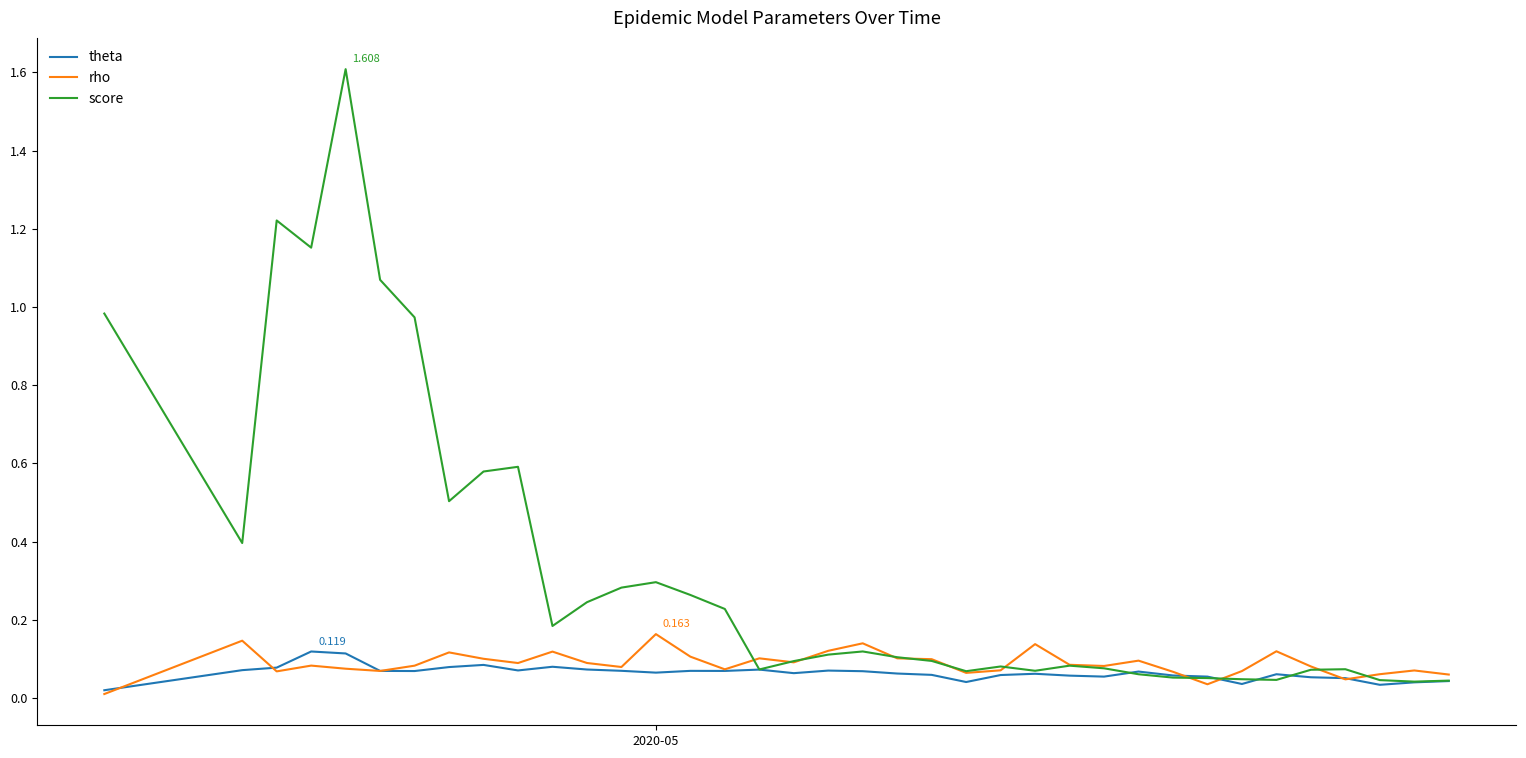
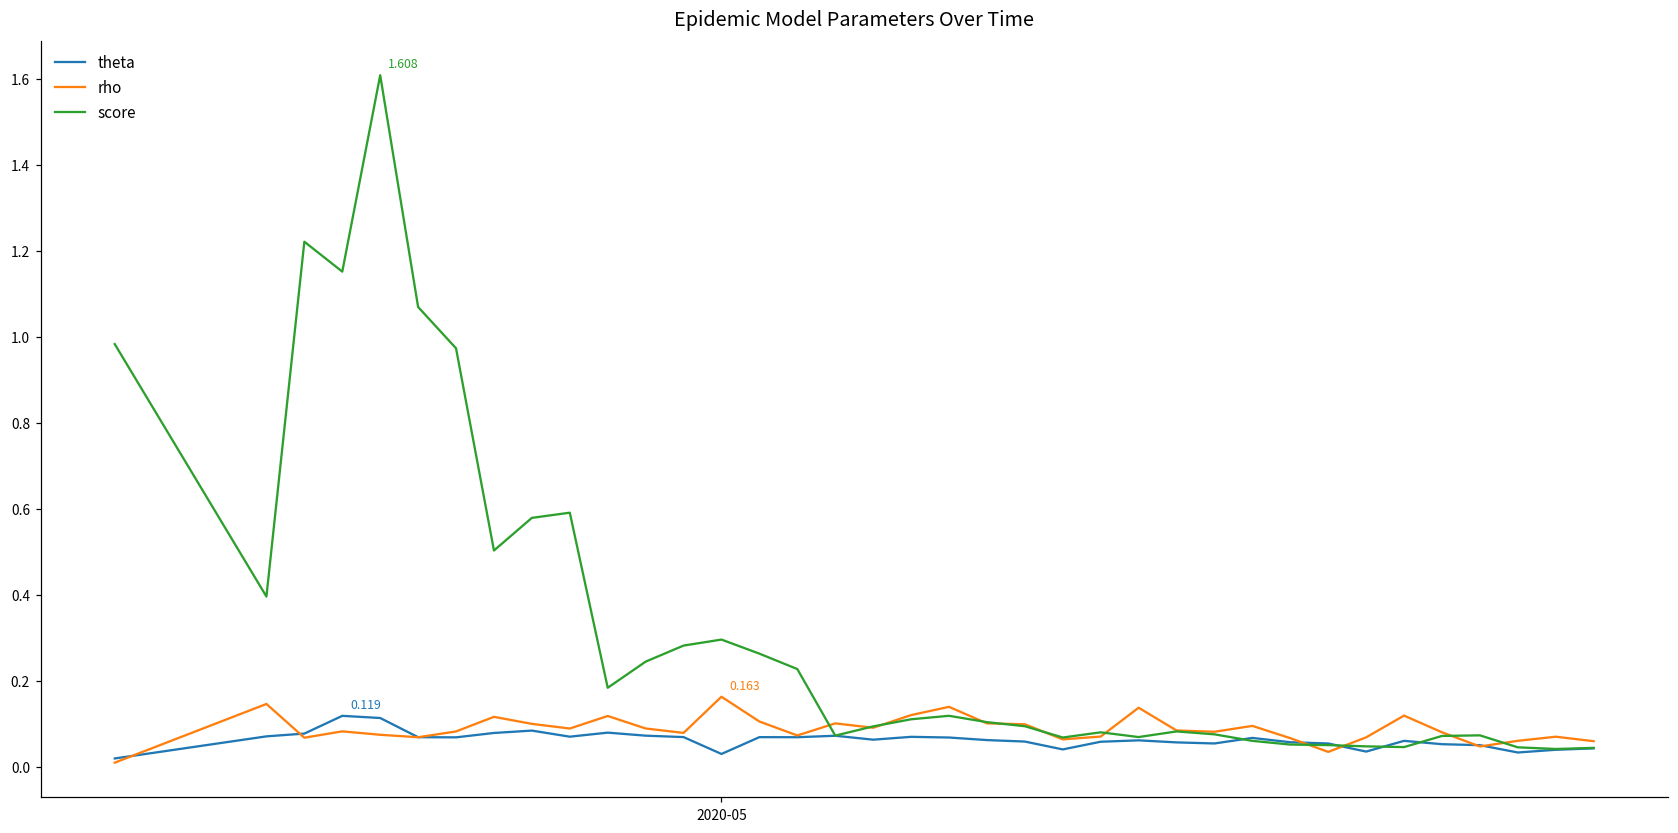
theta, 2020-05: 0.06 -> 0.03
